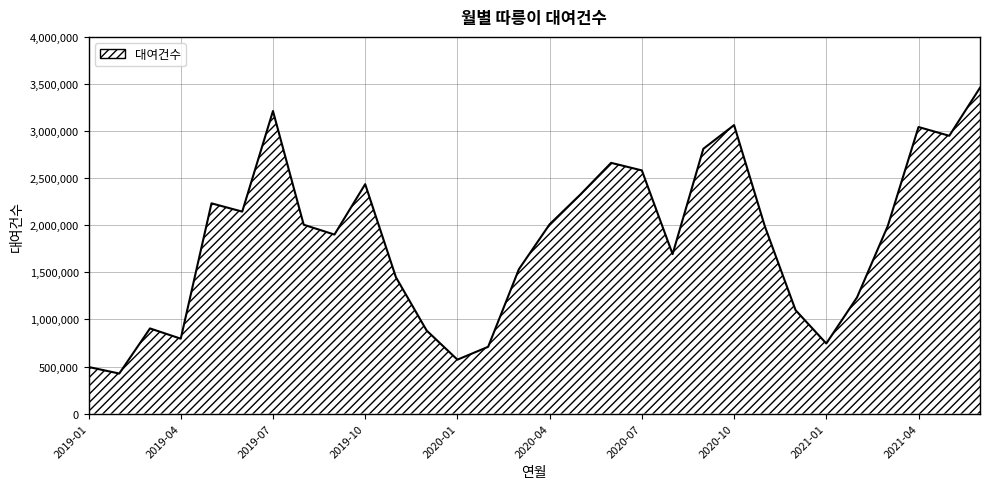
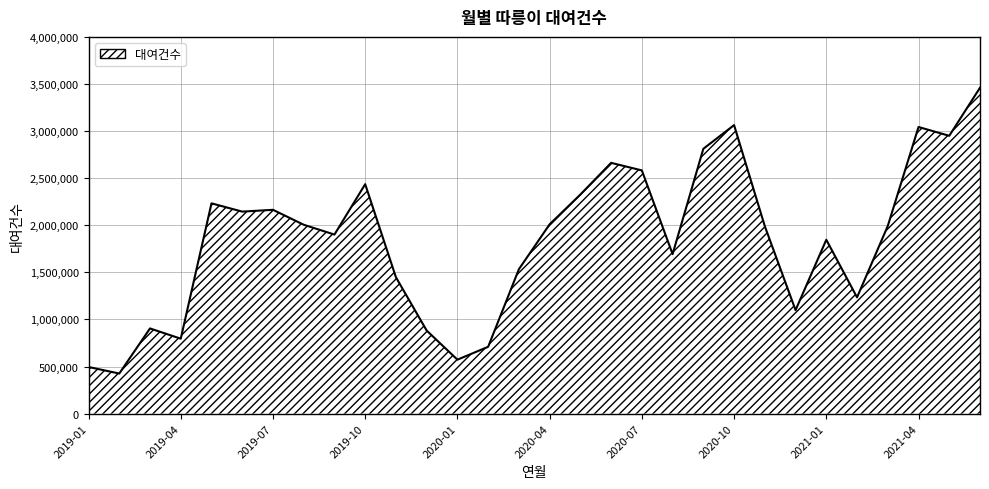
2019-07: 3,200,000 -> 2,200,000
2021-01: 700,000 -> 1,800,000
